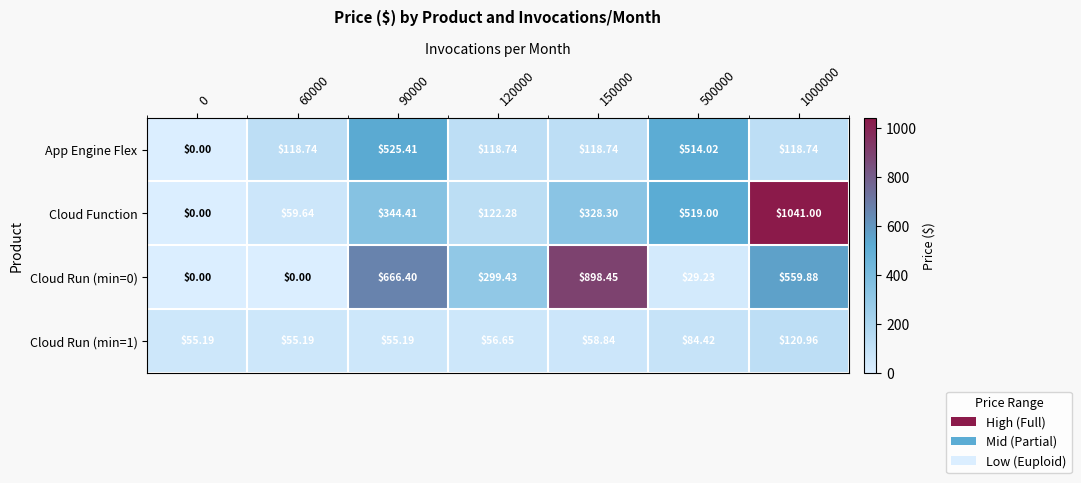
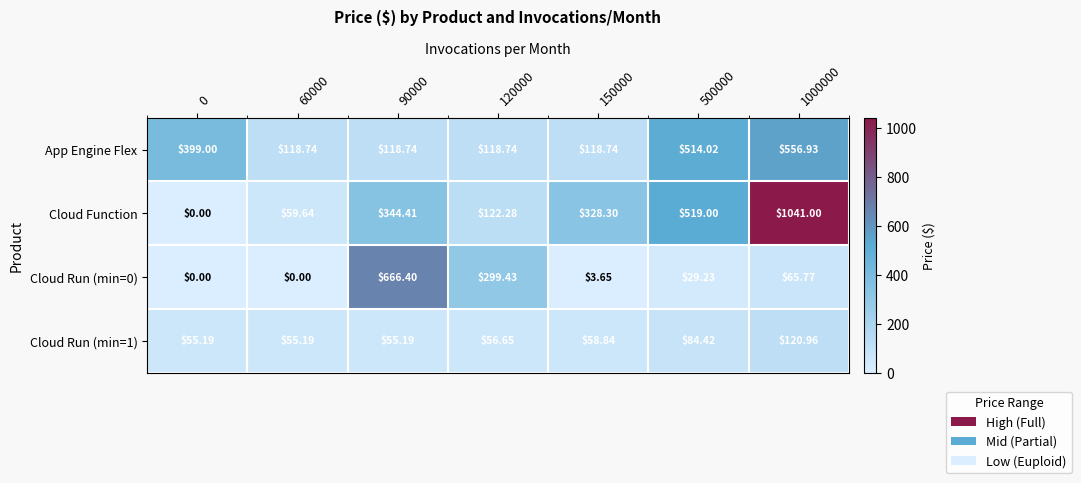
App Engine Flex, 0: $0.00 -> $399.00
App Engine Flex, 90000: $525.41 -> $118.74
App Engine Flex, 1000000: $118.74 -> $556.93
Cloud Run (min=0), 150000: $898.45 -> $3.65
Cloud Run (min=0), 1000000: $559.88 -> $65.77
